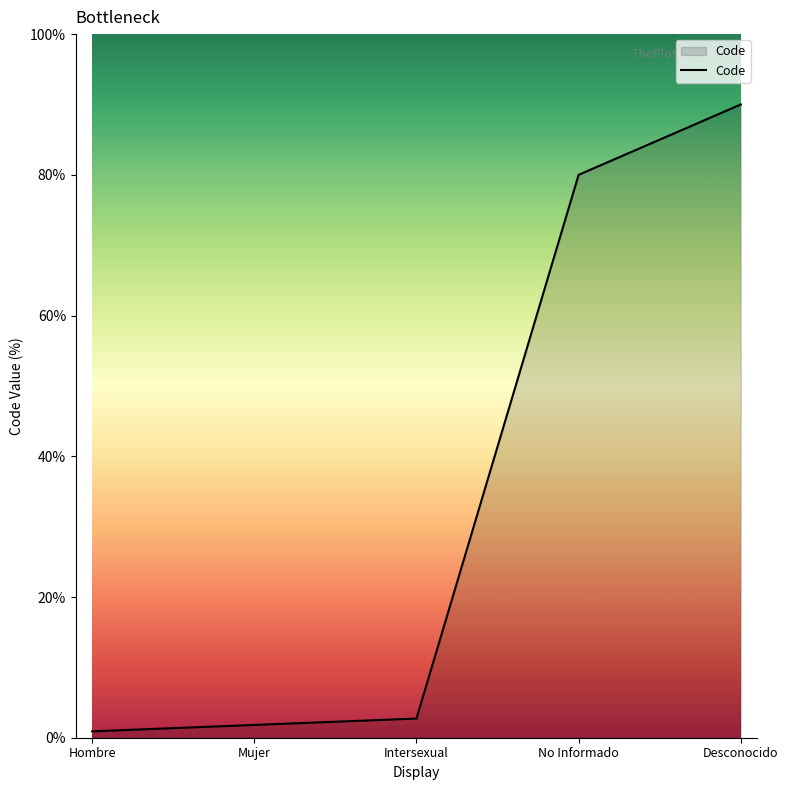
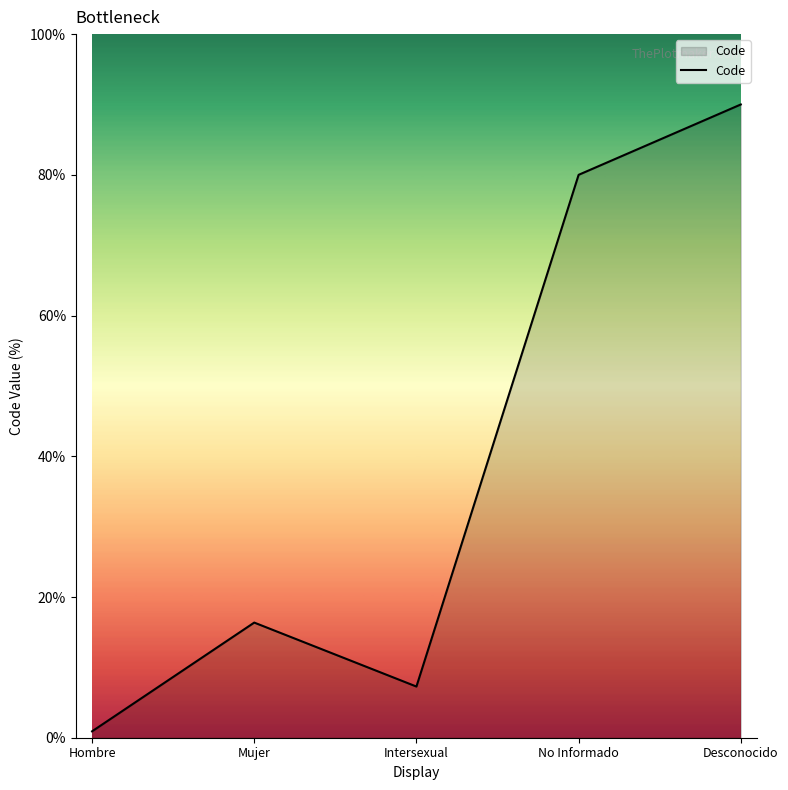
Mujer: 2% -> 16%
Intersexual: 3% -> 7%
